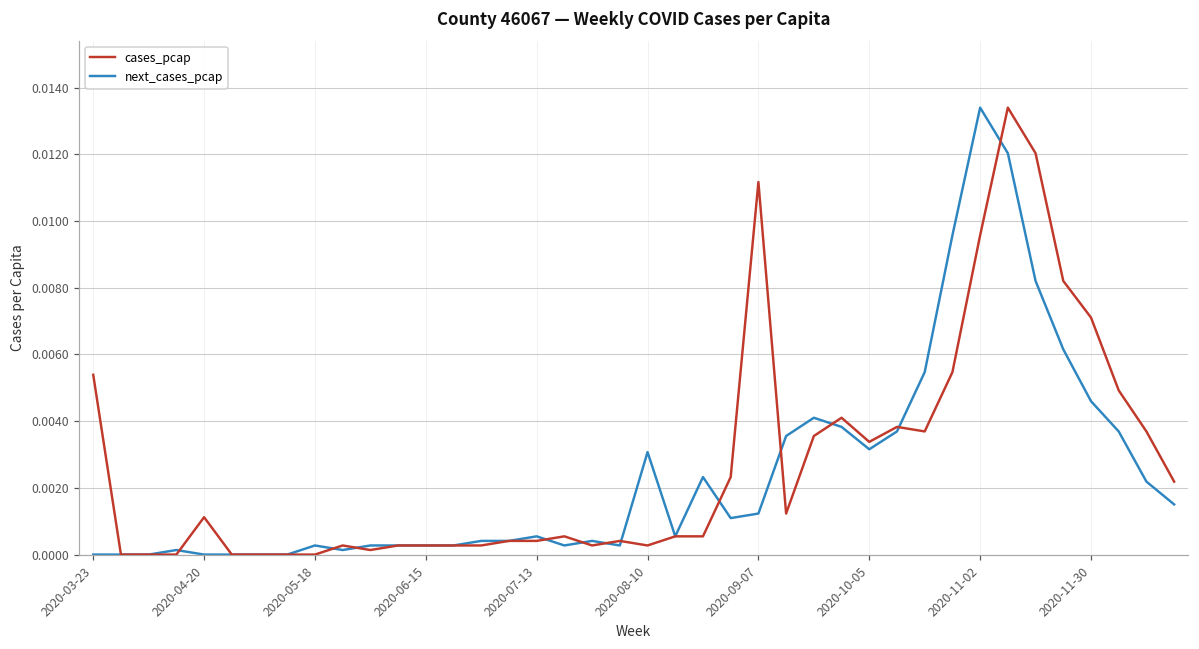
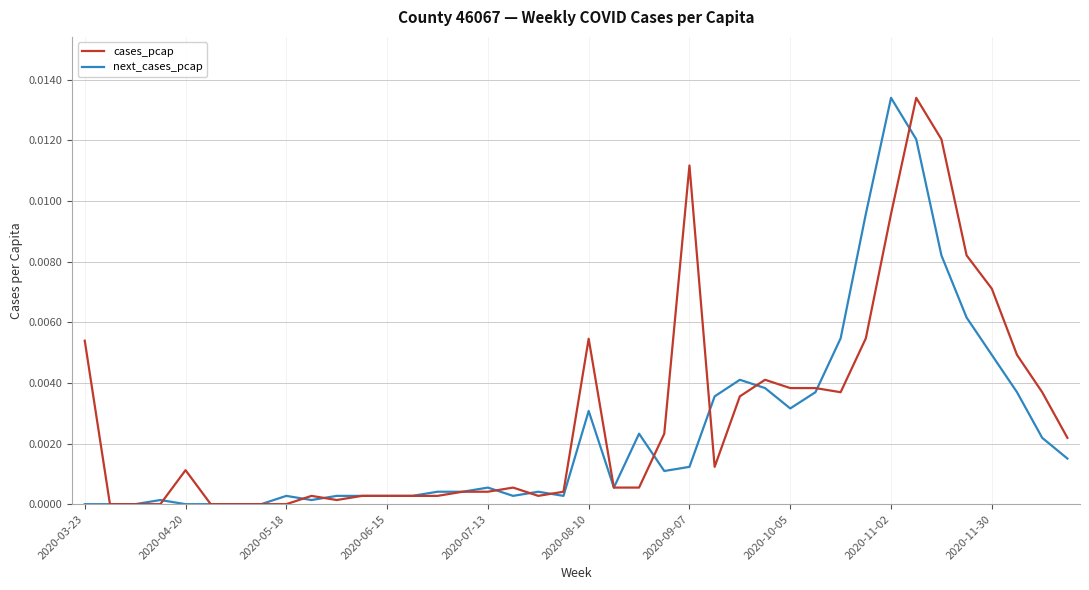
cases_pcap, 2020-08-10: 0.0003 -> 0.0055
cases_pcap, 2020-10-05: 0.0034 -> 0.0038
next_cases_pcap, 2020-11-30: 0.0046 -> 0.0049
